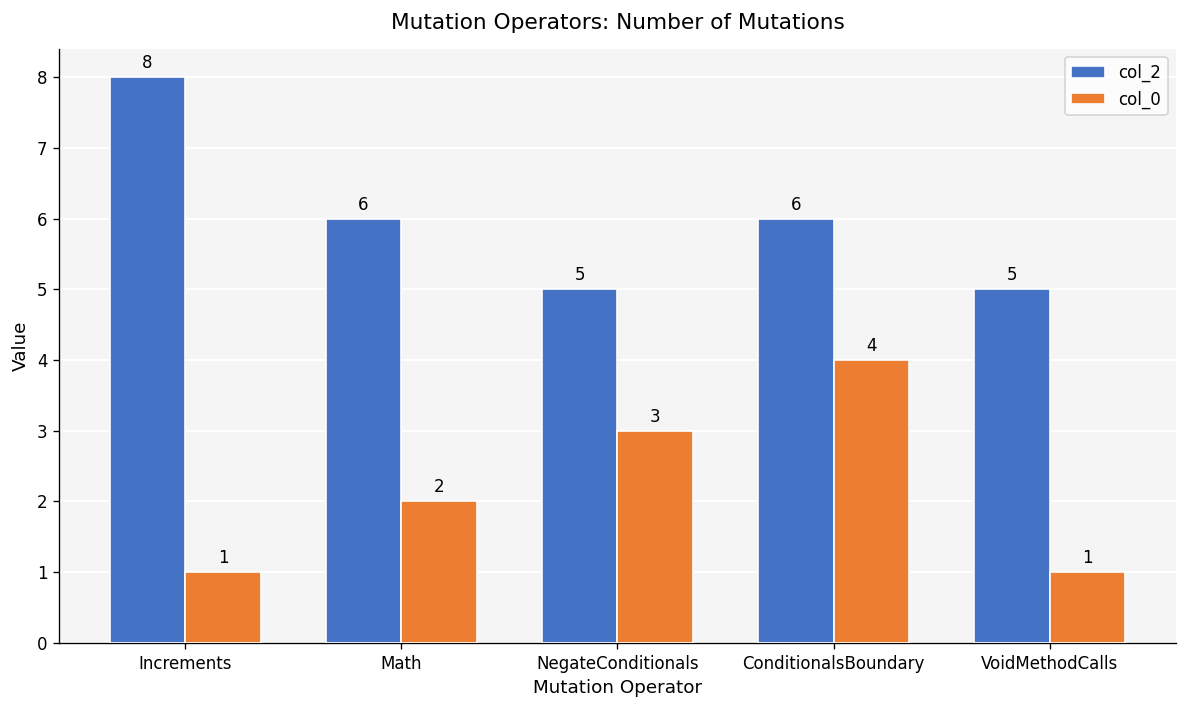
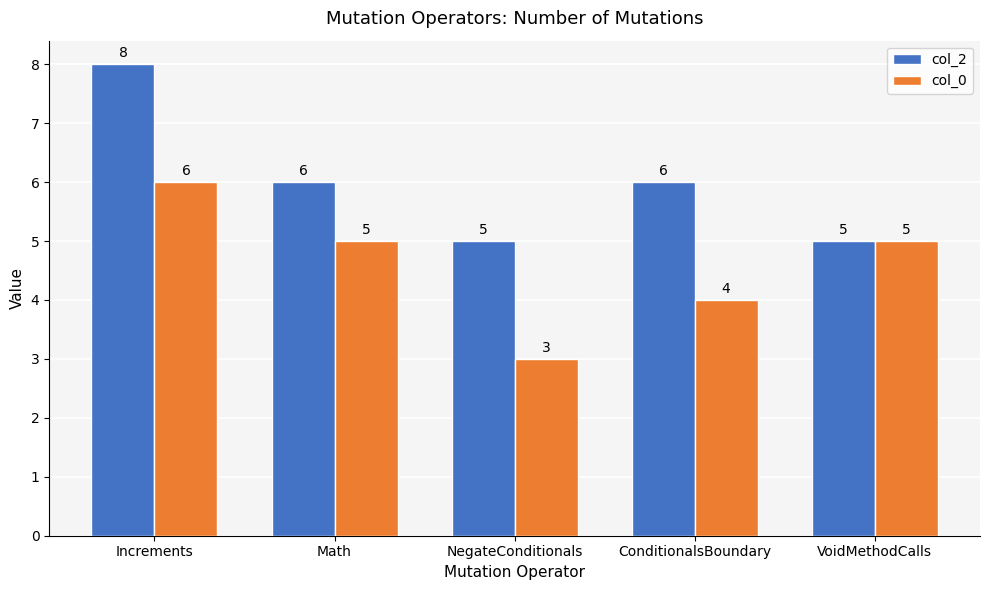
col_0, Increments: 1 -> 6
col_0, Math: 2 -> 5
col_0, VoidMethodCalls: 1 -> 5
